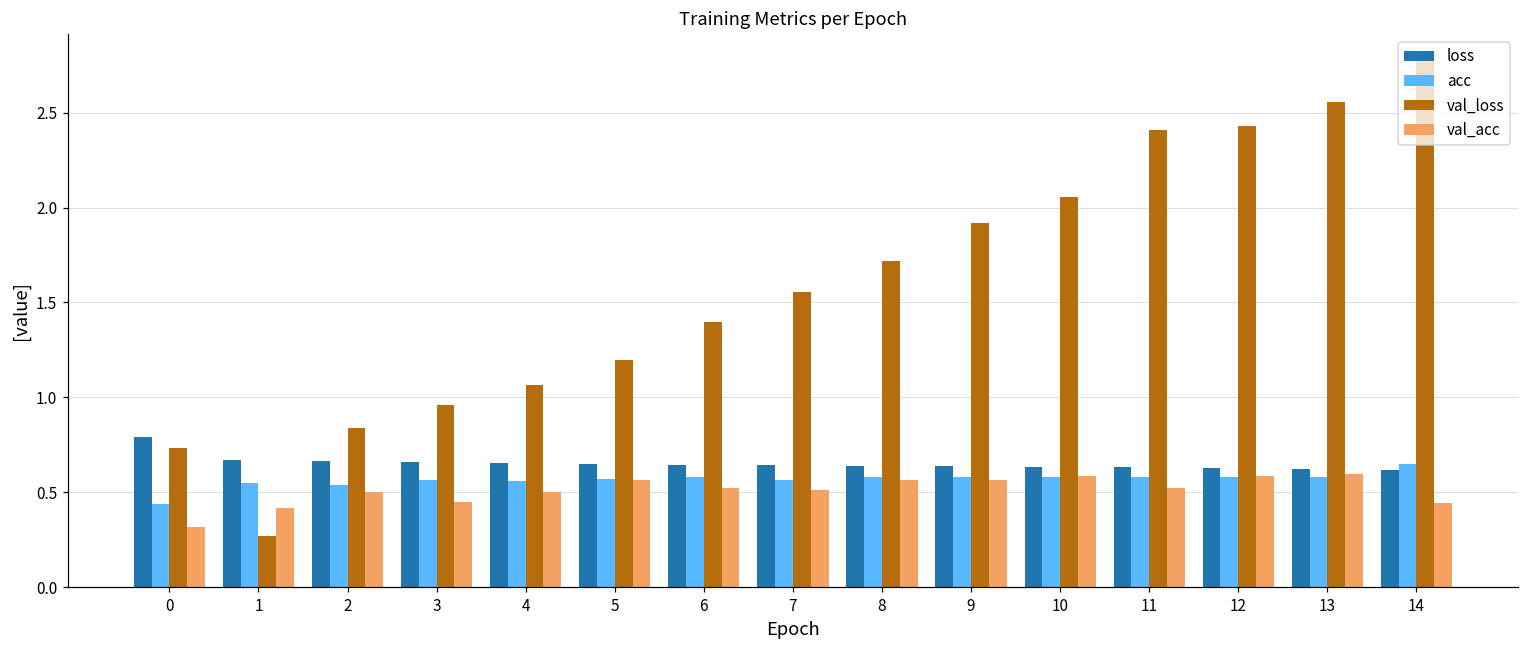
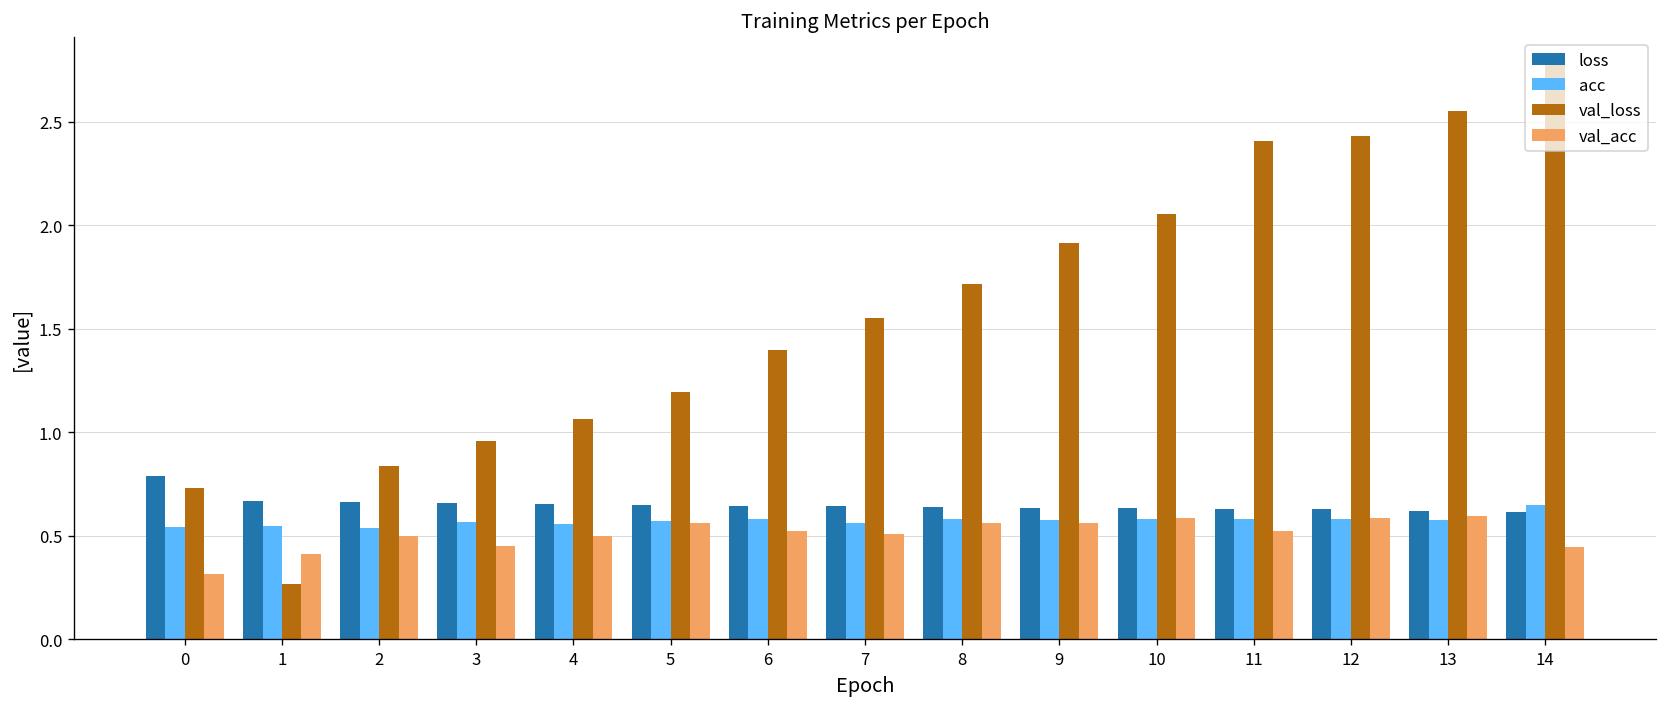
acc, 0: 0.44 -> 0.55
